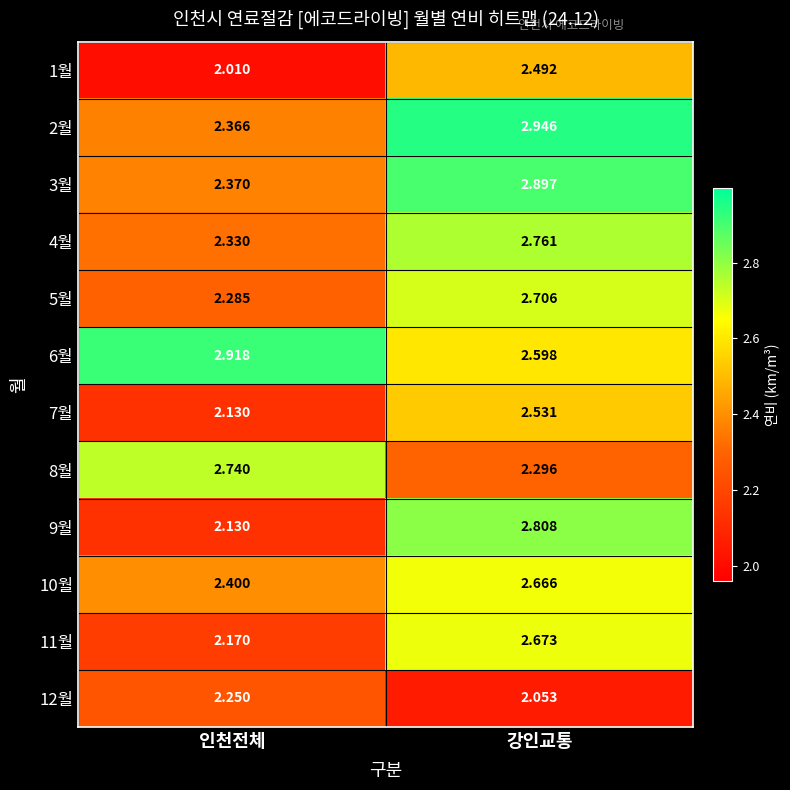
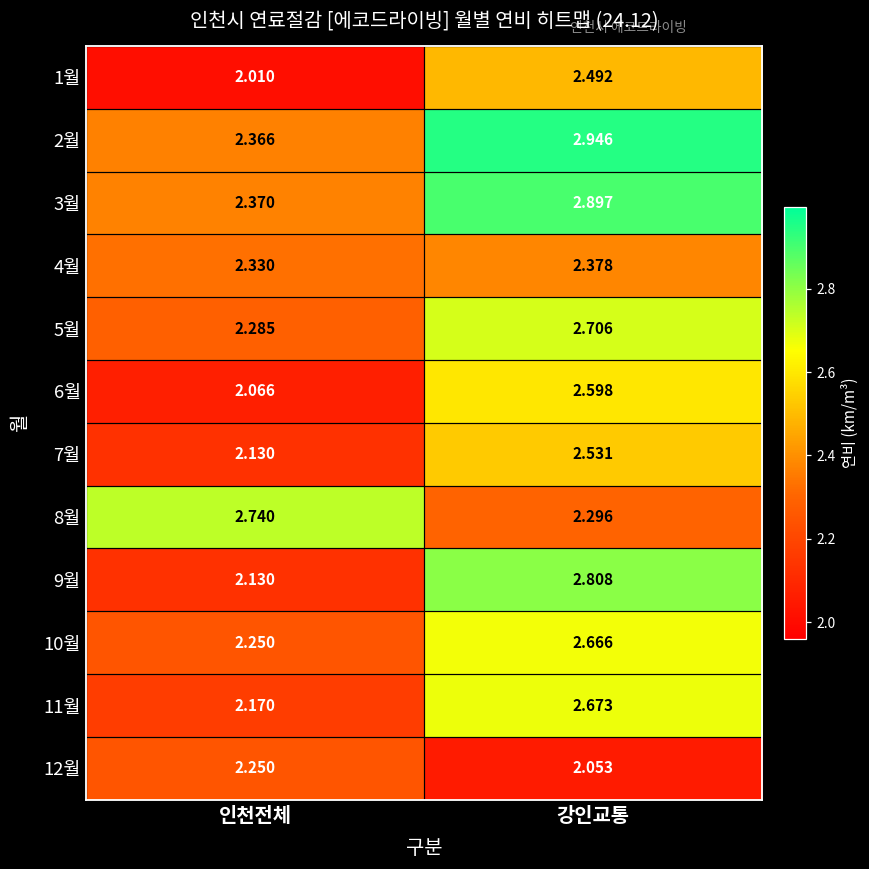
4월, 강인교통: 2.761 -> 2.378
6월, 인천전체: 2.918 -> 2.066
10월, 인천전체: 2.400 -> 2.250
